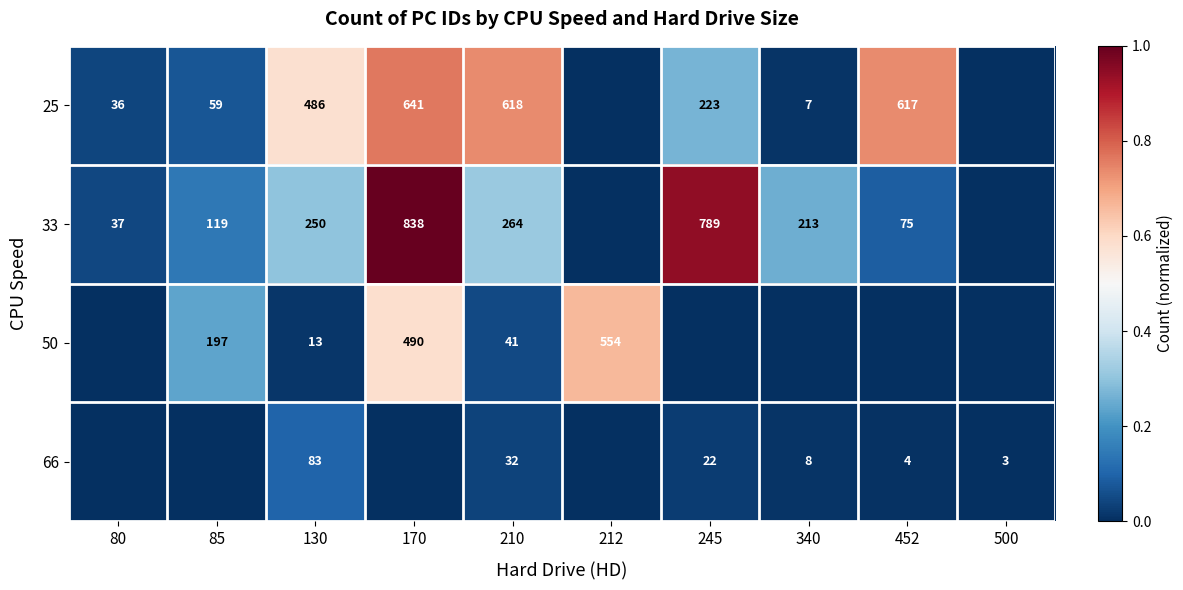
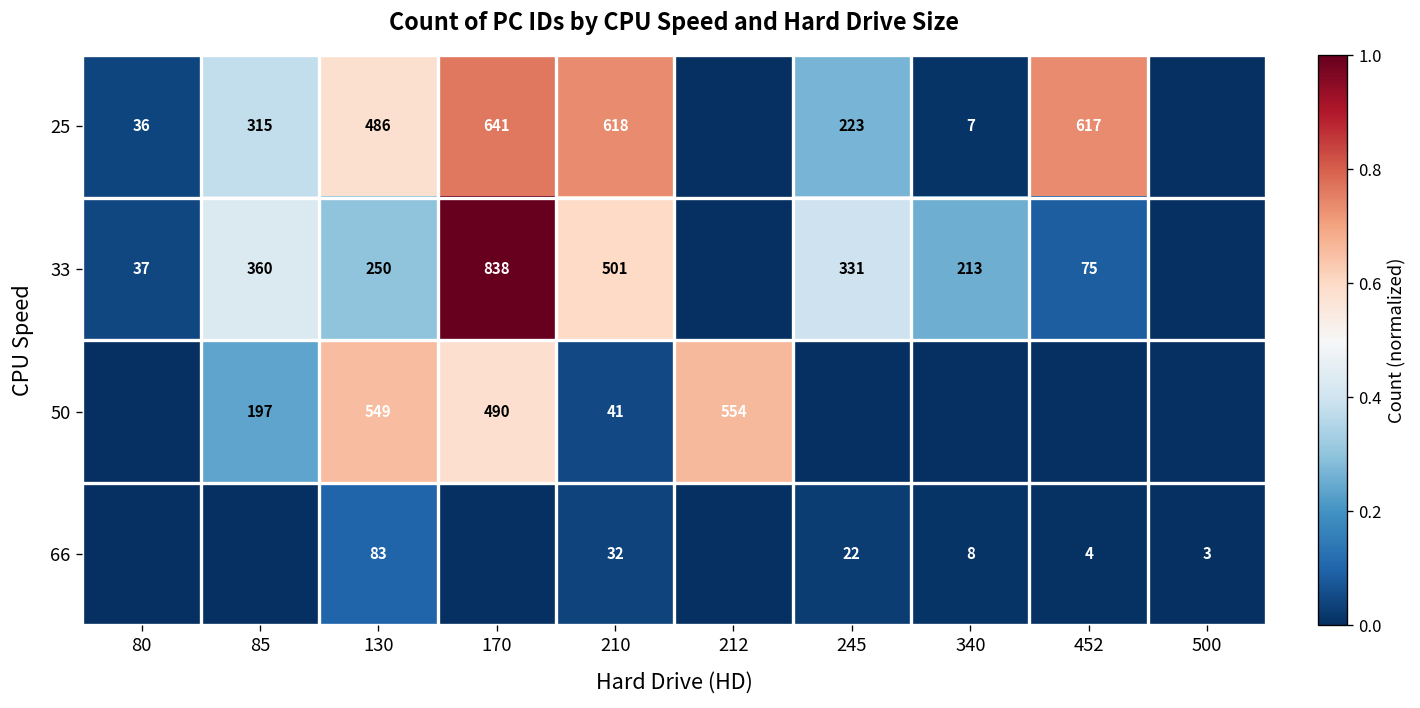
25, 85: 59 -> 315
33, 85: 119 -> 360
33, 210: 264 -> 501
33, 245: 789 -> 331
50, 130: 13 -> 549
